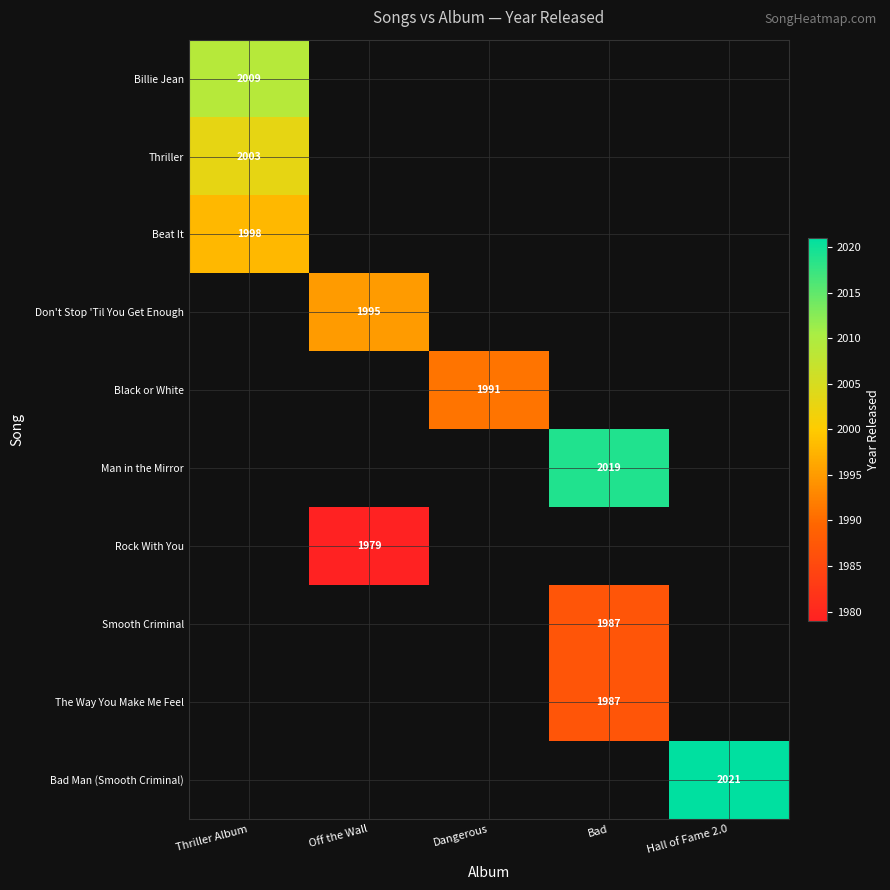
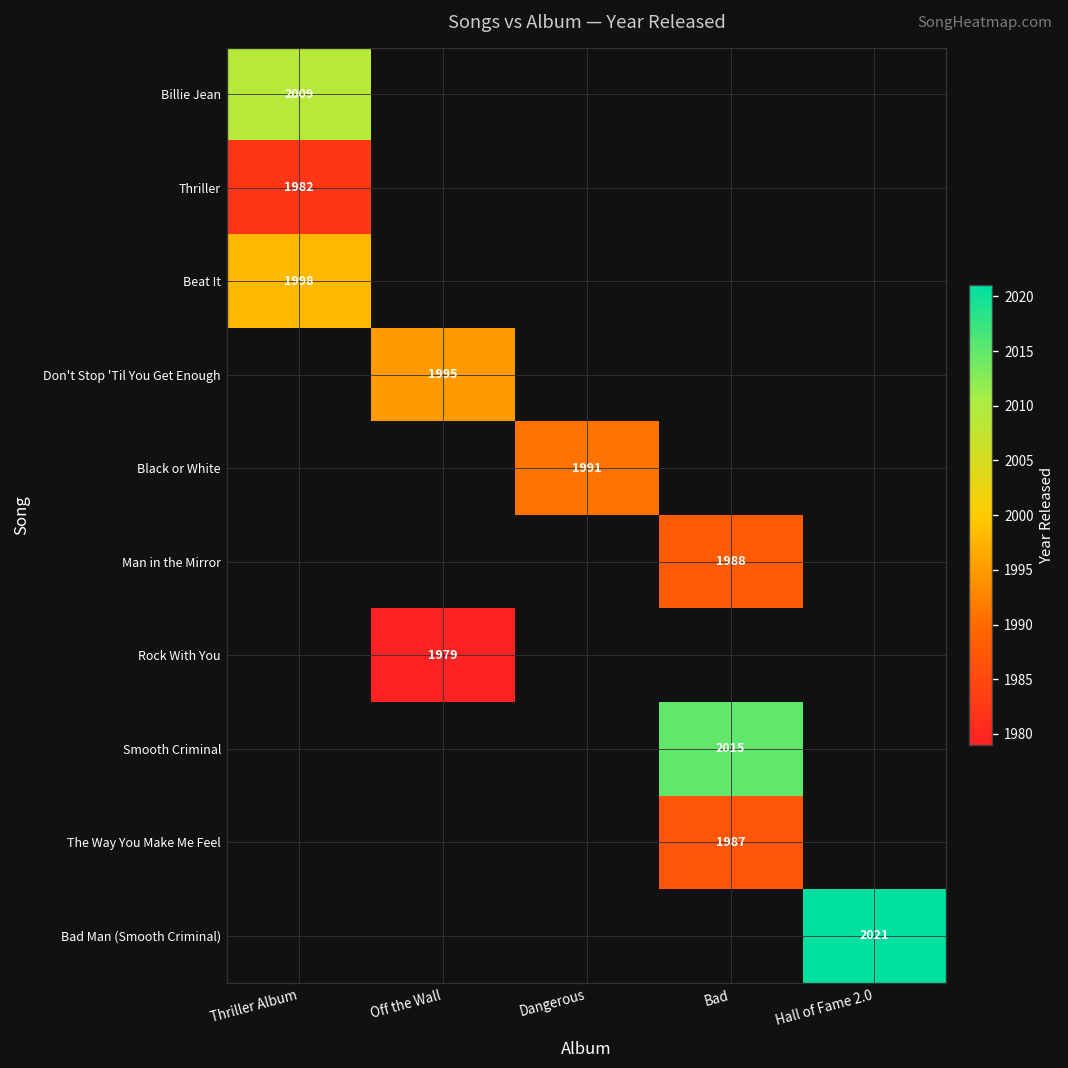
Thriller, Thriller Album: 2003 -> 1982
Man in the Mirror, Bad: 2019 -> 1988
Smooth Criminal, Bad: 1987 -> 2015
